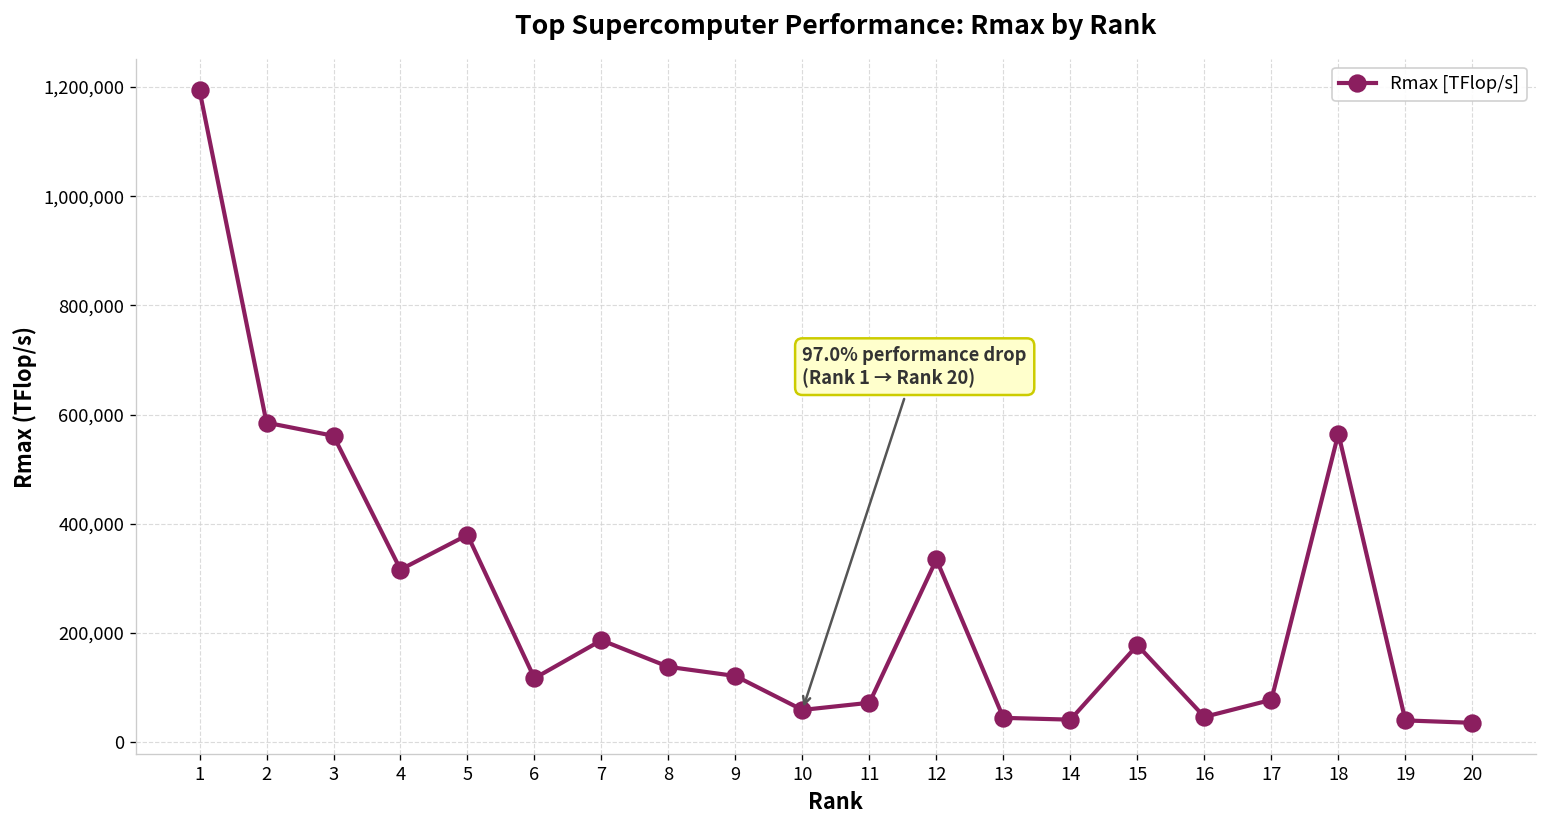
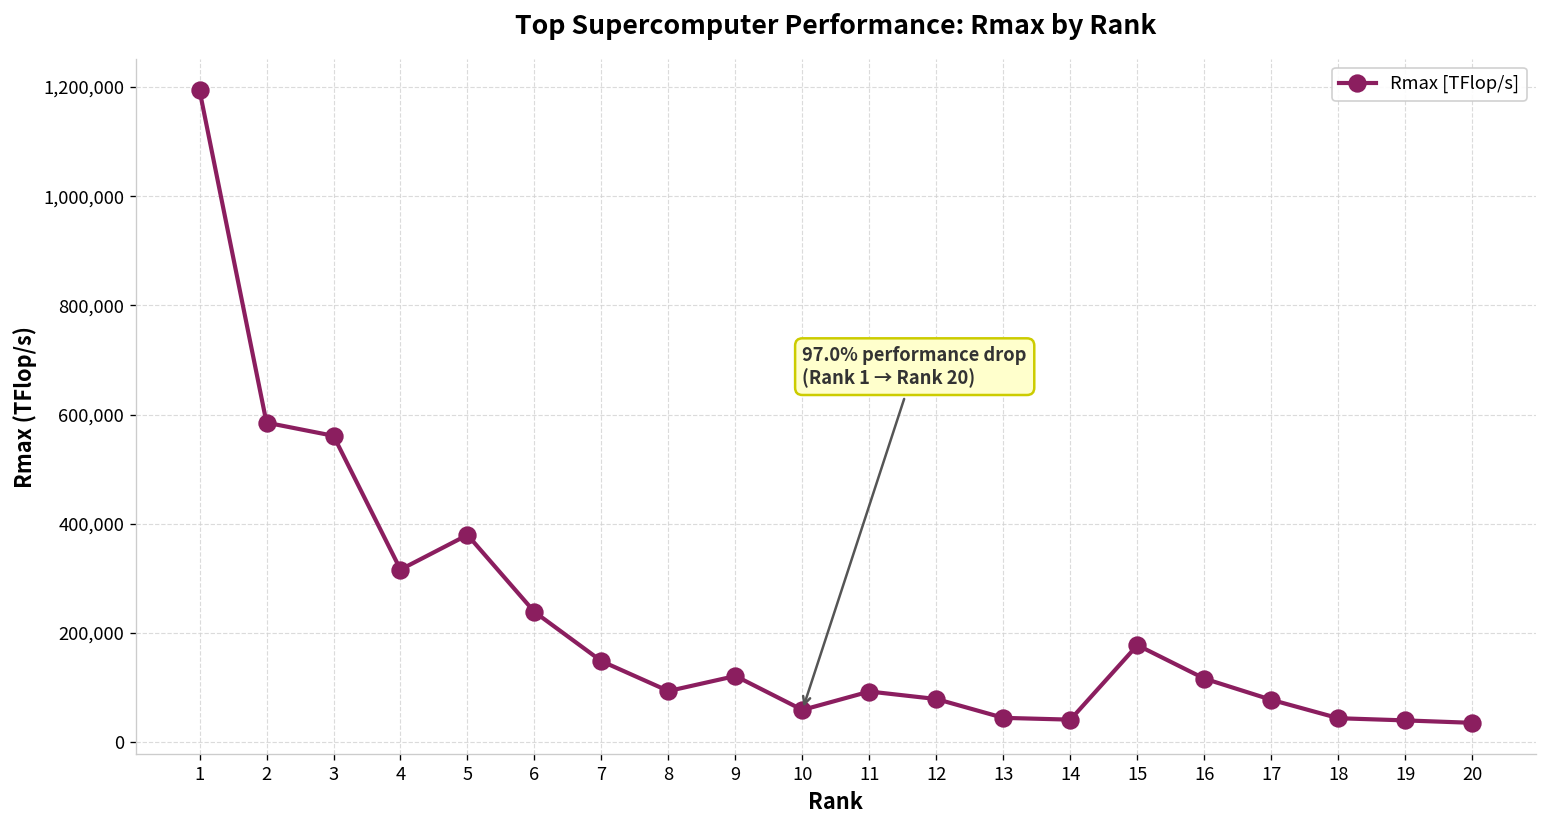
6: 120,000 -> 240,000
7: 190,000 -> 150,000
8: 140,000 -> 90,000
11: 70,000 -> 90,000
12: 330,000 -> 80,000
16: 50,000 -> 120,000
18: 570,000 -> 40,000
